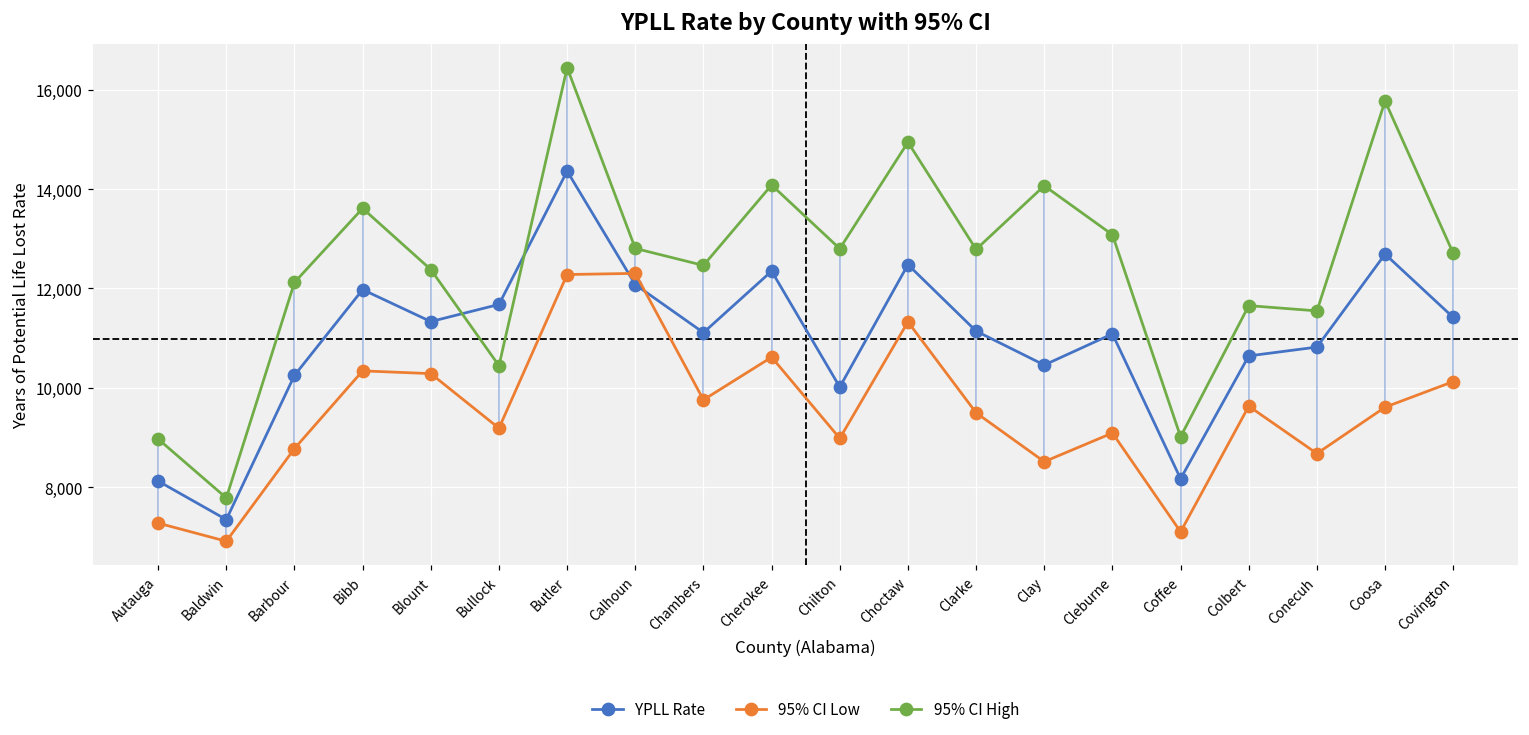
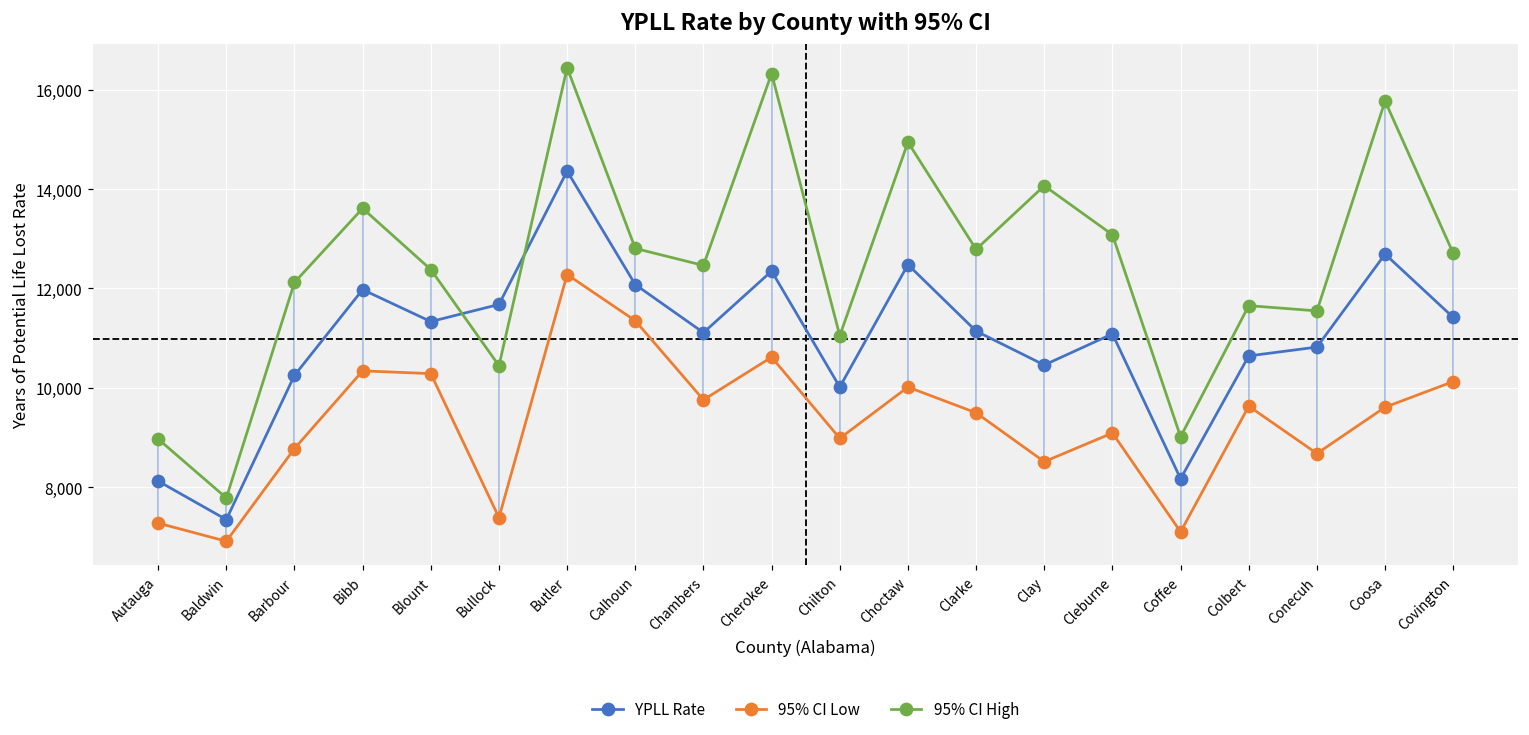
95% CI Low, Bullock: 9,200 -> 7,400
95% CI Low, Calhoun: 12,300 -> 11,400
95% CI High, Cherokee: 14,100 -> 16,300
95% CI High, Chilton: 12,800 -> 11,100
95% CI Low, Choctaw: 11,300 -> 10,000
